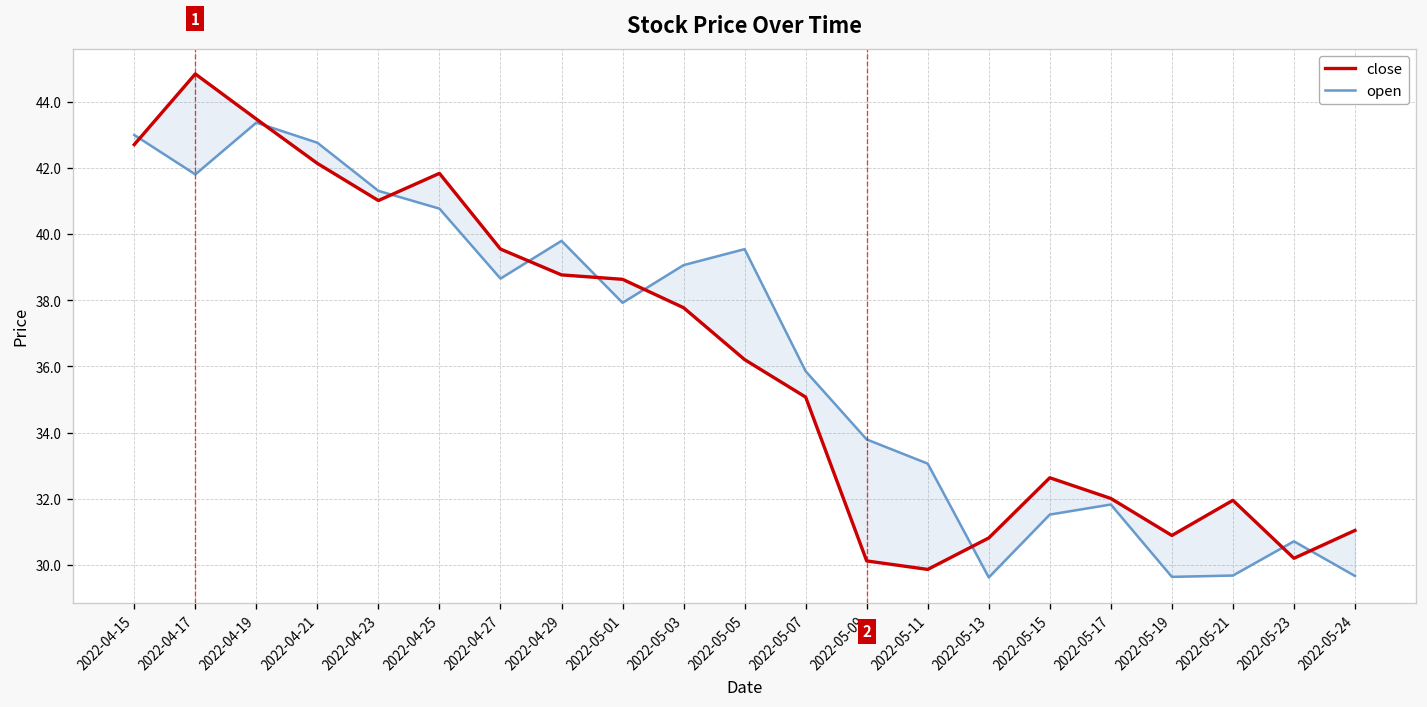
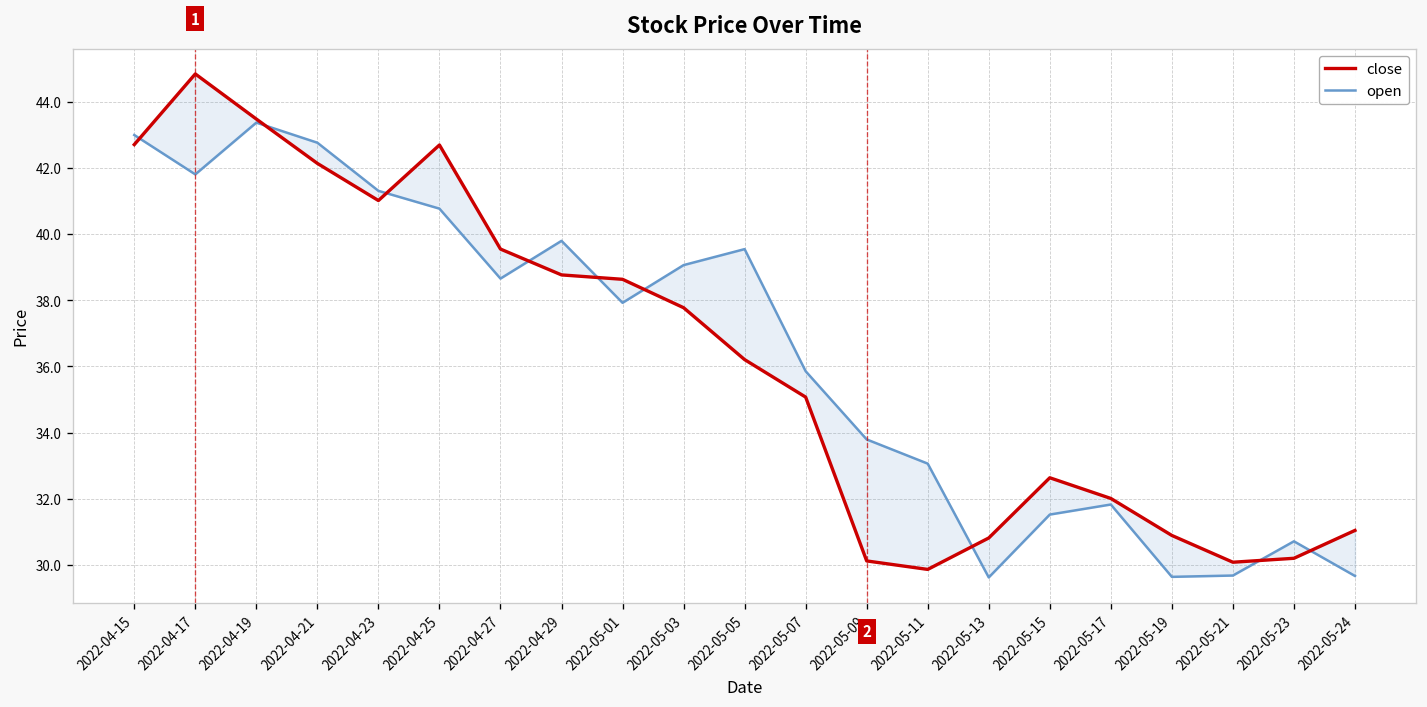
close, 2022-04-25: 41.8 -> 42.7
close, 2022-05-21: 32.0 -> 30.1
